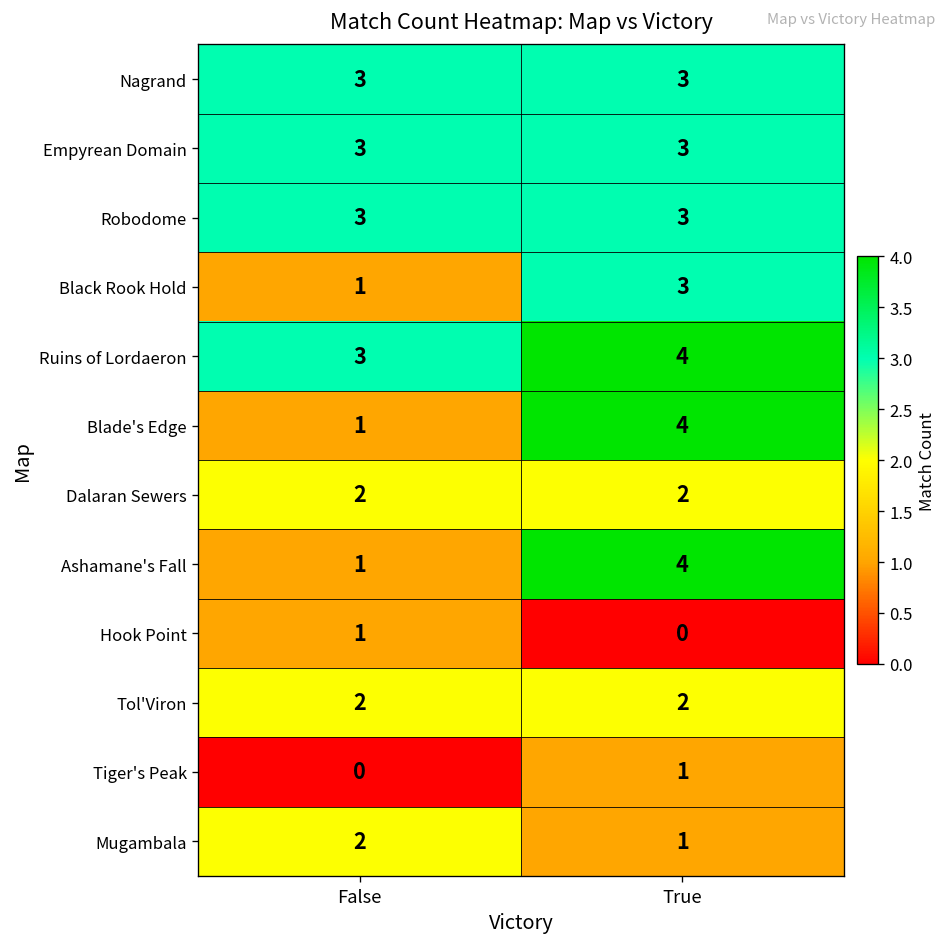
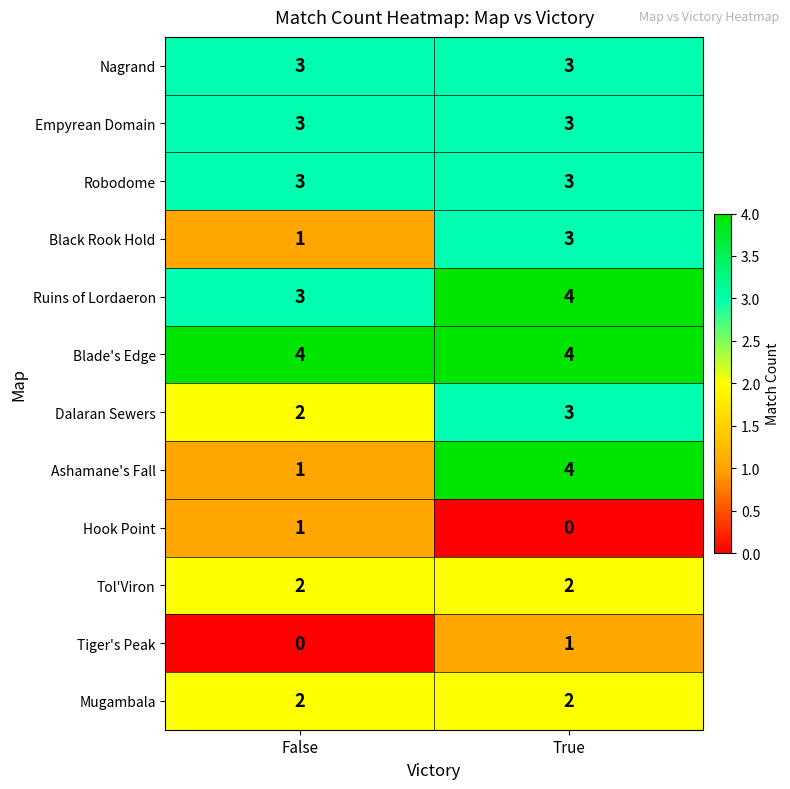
Blade's Edge, False: 1 -> 4
Dalaran Sewers, True: 2 -> 3
Mugambala, True: 1 -> 2
